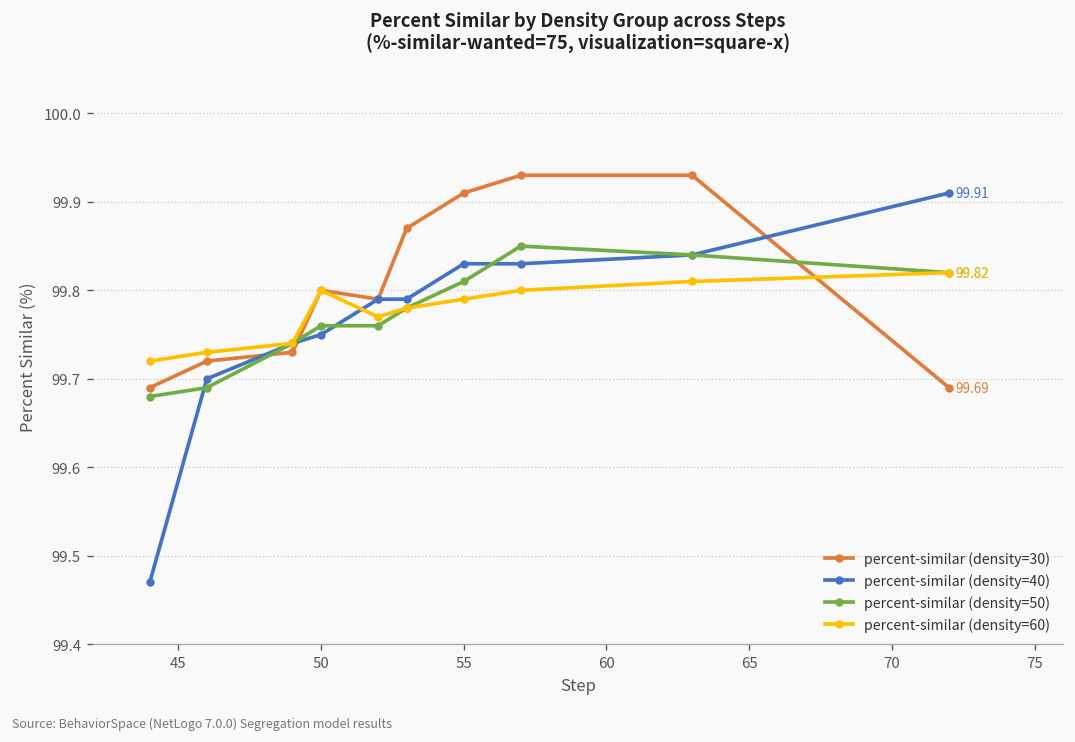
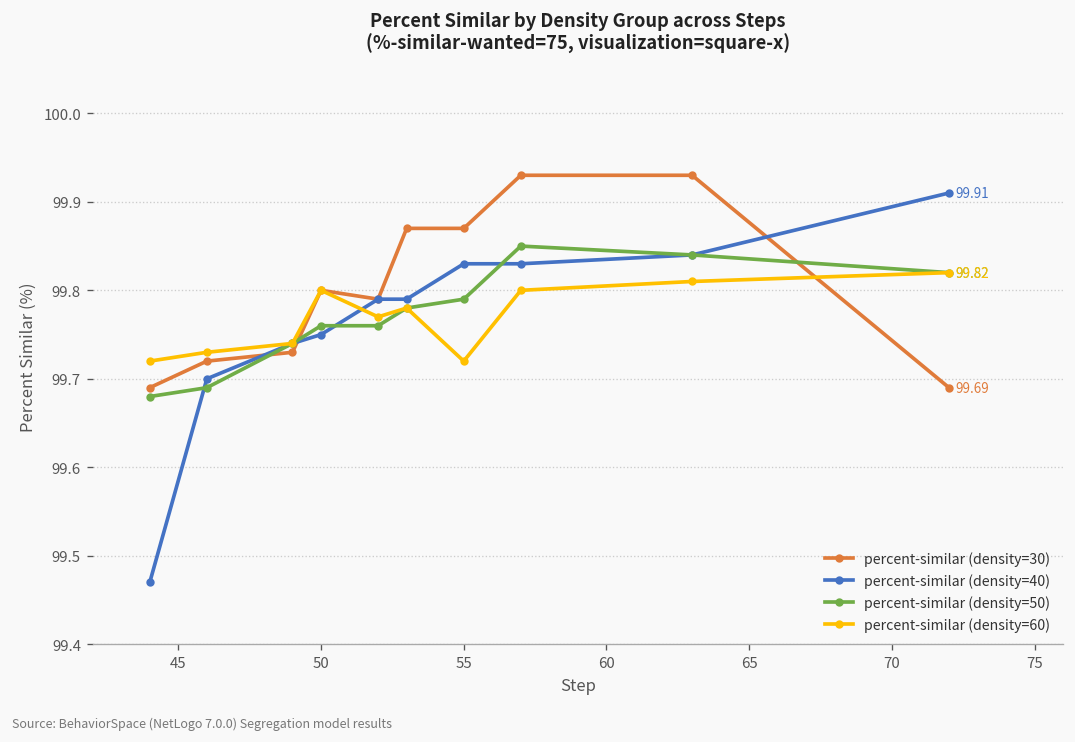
percent-similar (density=30), 55: 99.91 -> 99.87
percent-similar (density=50), 55: 99.81 -> 99.79
percent-similar (density=60), 55: 99.79 -> 99.72
